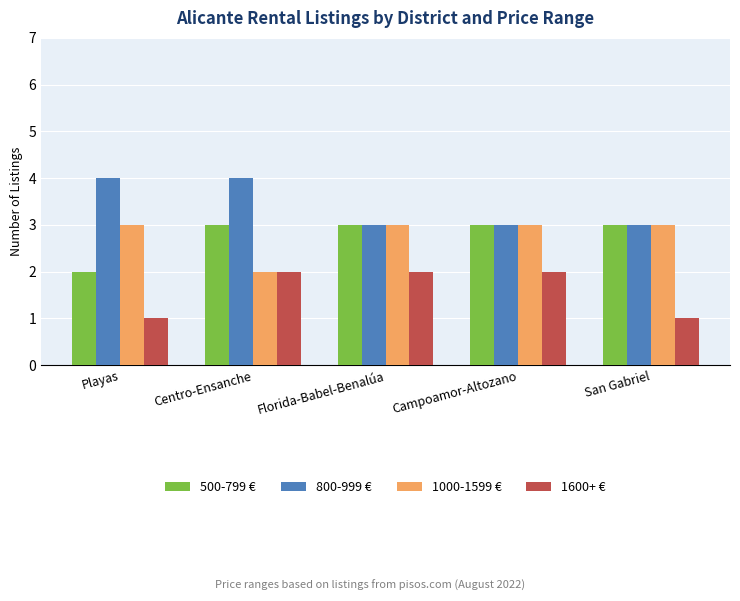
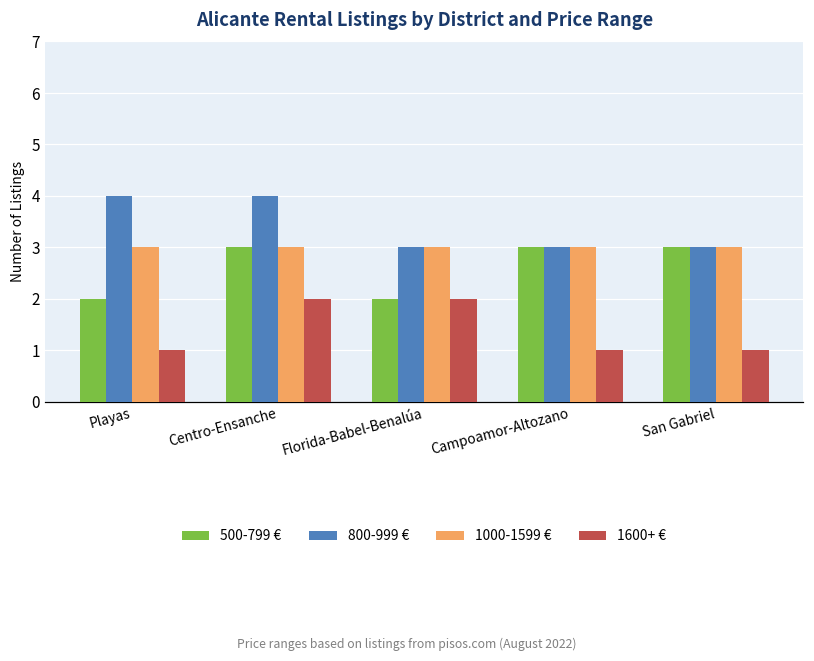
1000-1599 €, Centro-Ensanche: 2 -> 3
500-799 €, Florida-Babel-Benalúa: 3 -> 2
1600+ €, Campoamor-Altozano: 2 -> 1
